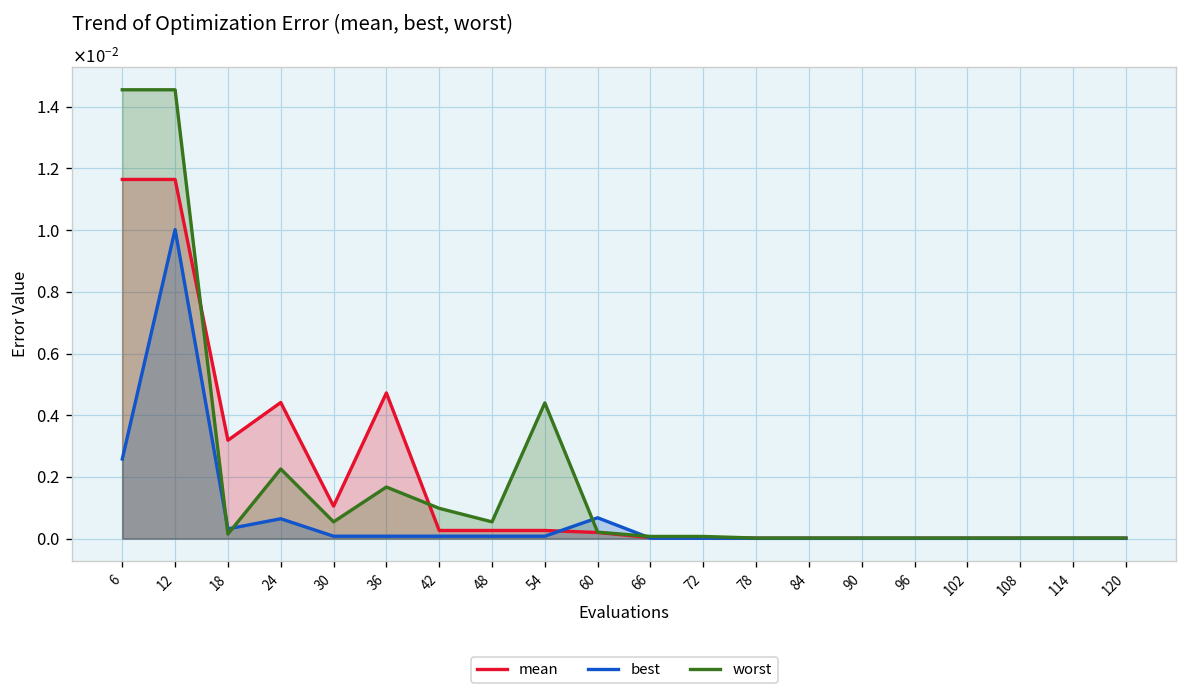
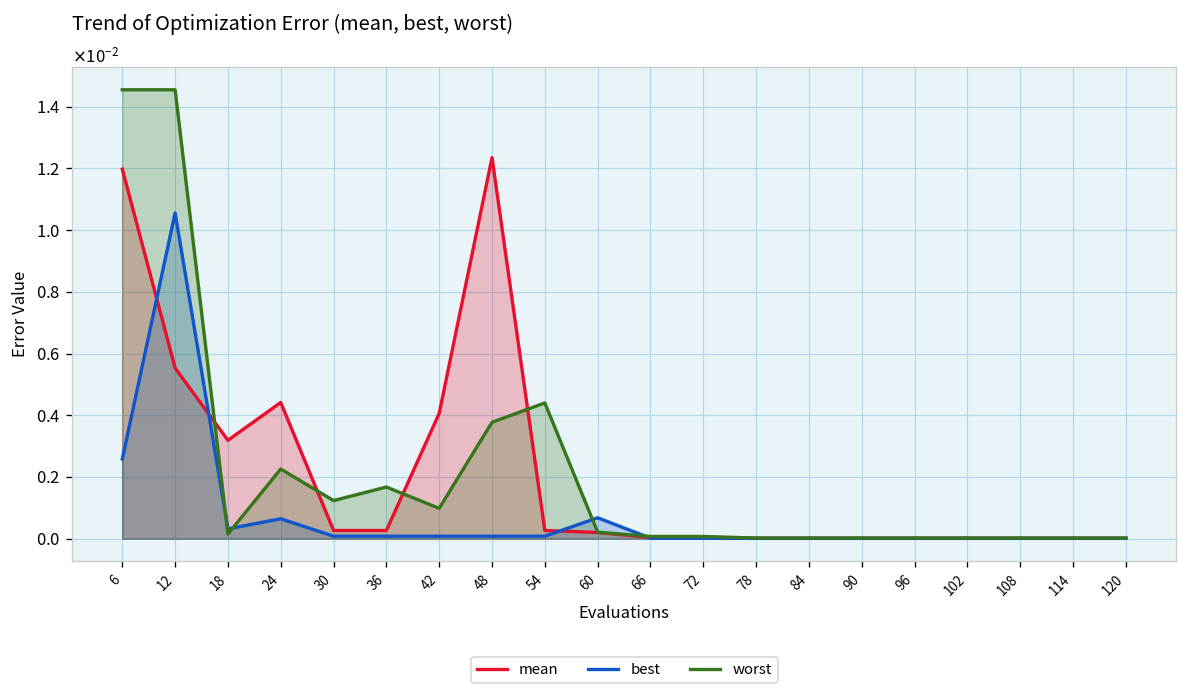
mean, 6: 0.0116 -> 0.0120
mean, 12: 0.0116 -> 0.0055
best, 12: 0.0100 -> 0.0106
mean, 30: 0.0011 -> 0.0003
worst, 30: 0.0005 -> 0.0012
mean, 36: 0.0047 -> 0.0003
mean, 42: 0.0003 -> 0.0041
mean, 48: 0.0003 -> 0.0124
worst, 48: 0.0005 -> 0.0038
